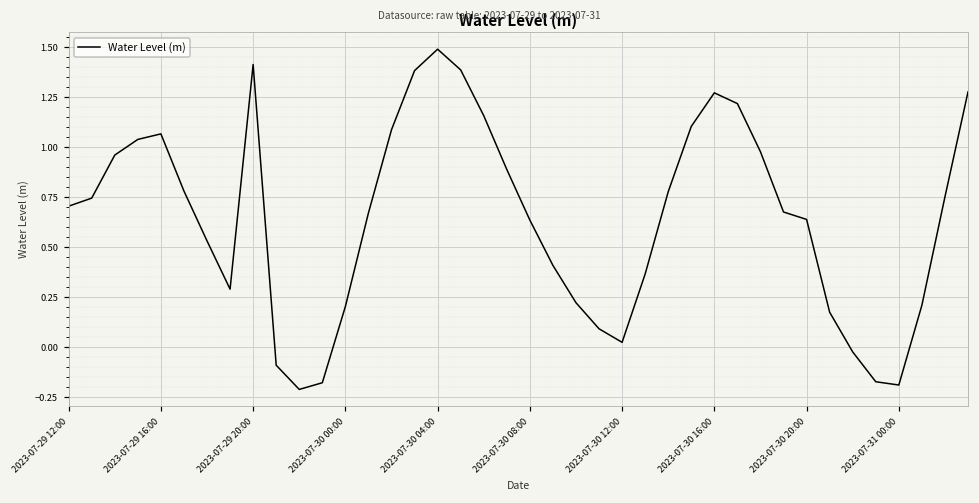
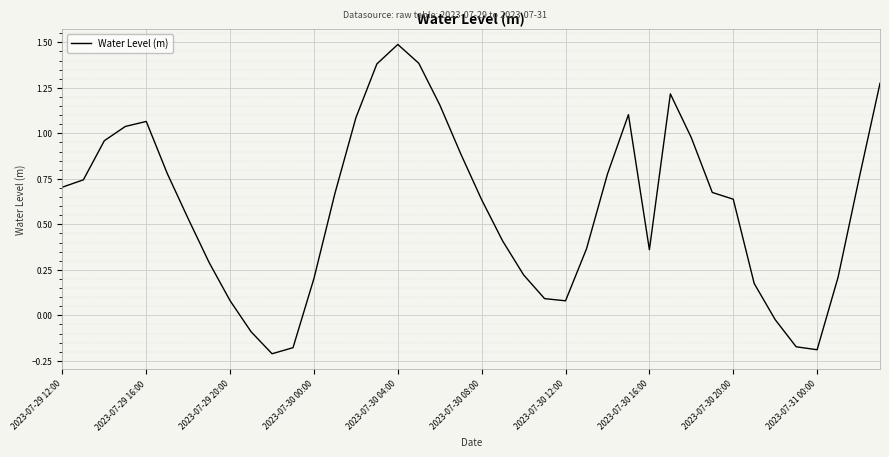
2023-07-29 20:00: 1.41 -> 0.08
2023-07-30 12:00: 0.02 -> 0.08
2023-07-30 16:00: 1.27 -> 0.36
